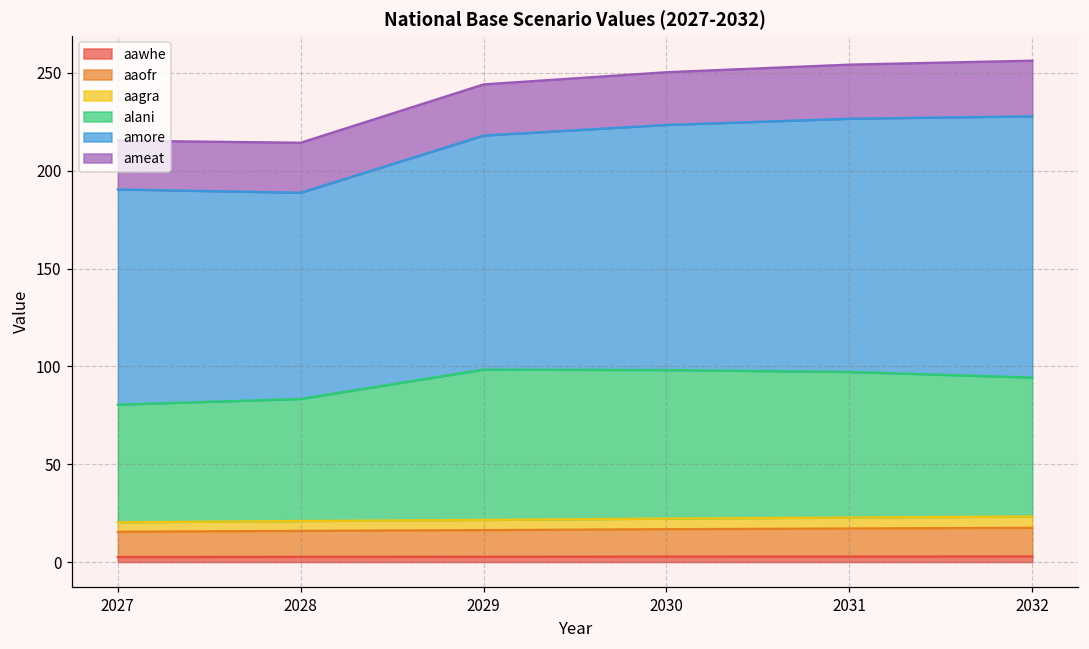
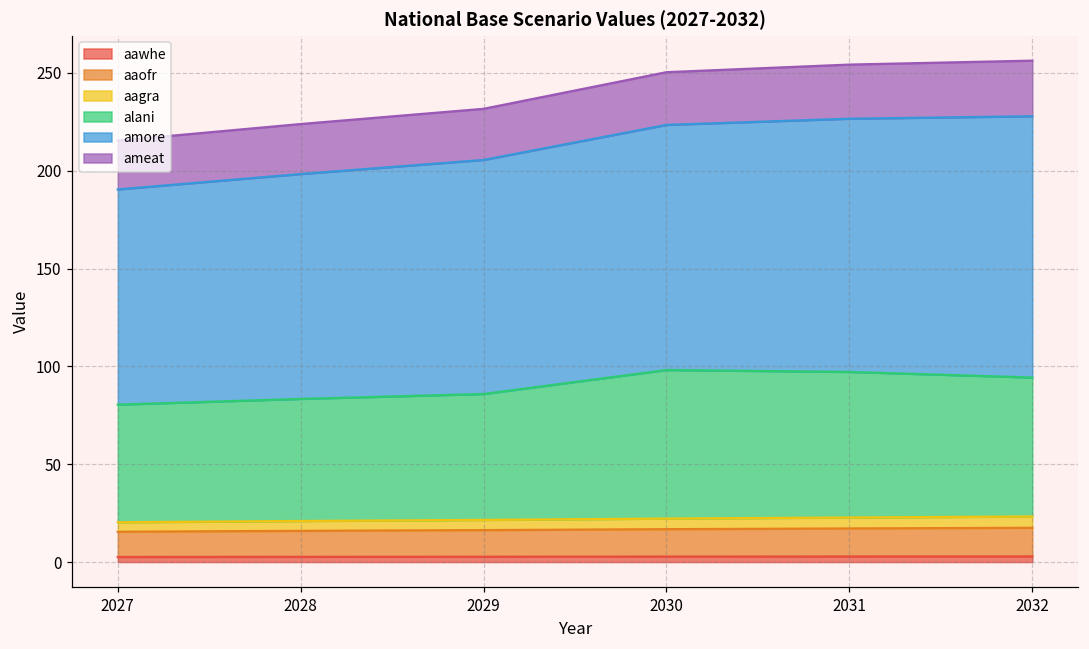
amore, 2028: 105 -> 115
alani, 2029: 77 -> 64
